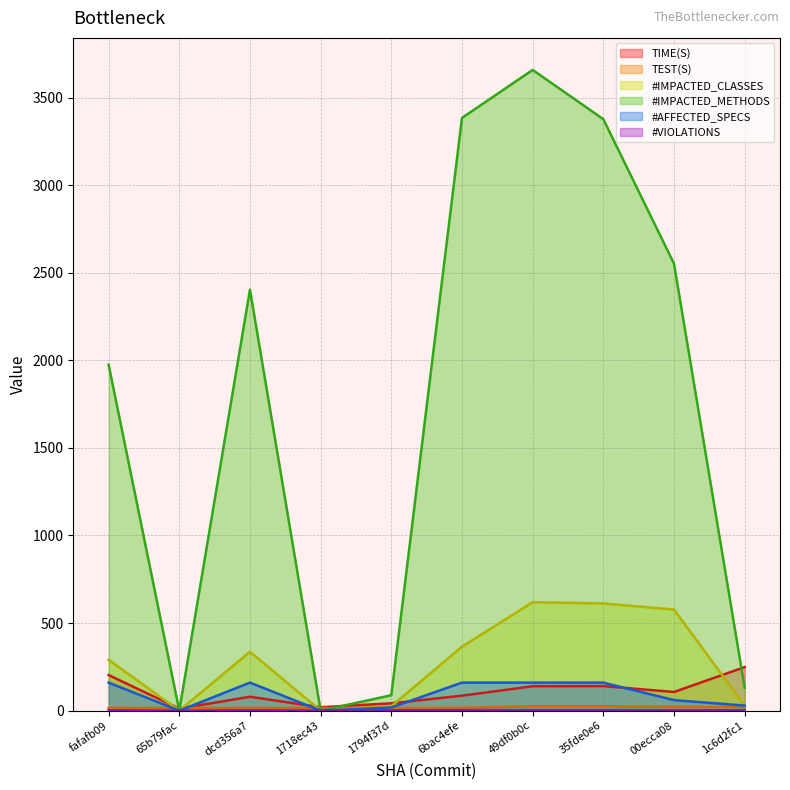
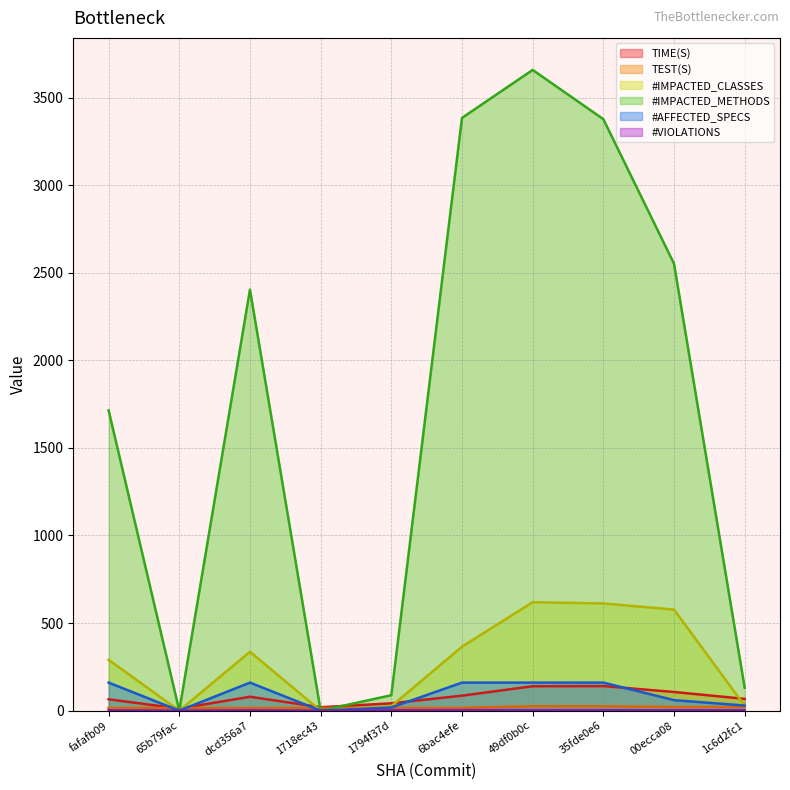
TIME(S), fafafb09: 200 -> 60
#IMPACTED_METHODS, fafafb09: 1980 -> 1710
TIME(S), 1c6d2fc1: 250 -> 70
